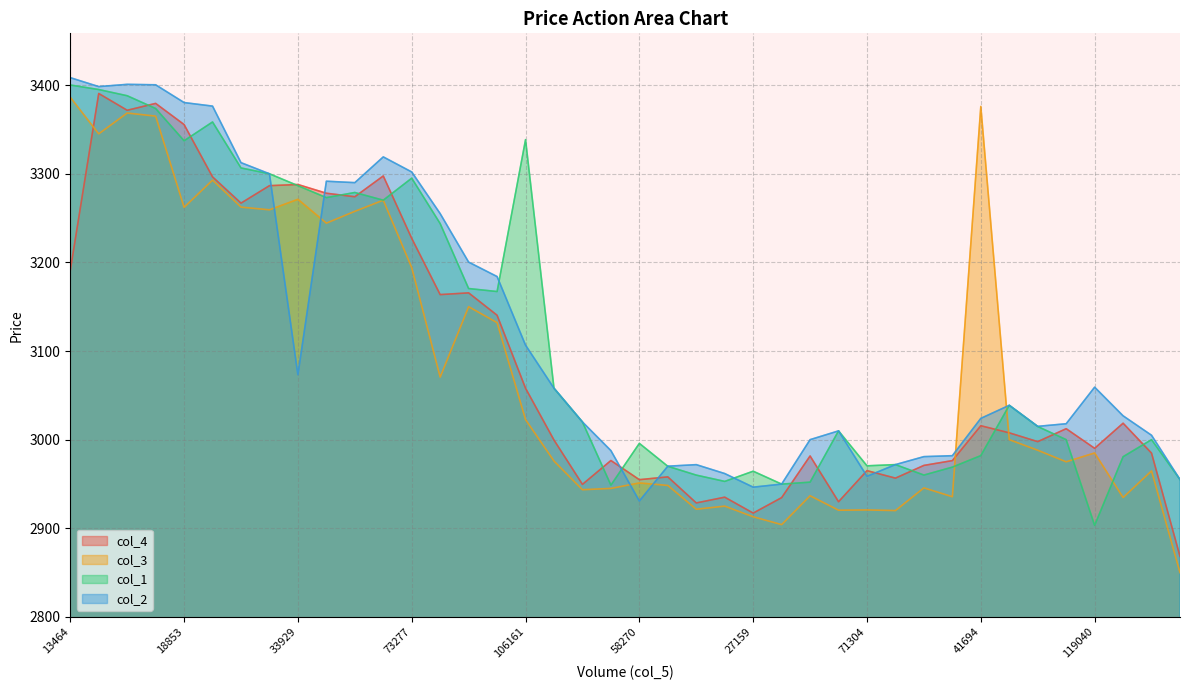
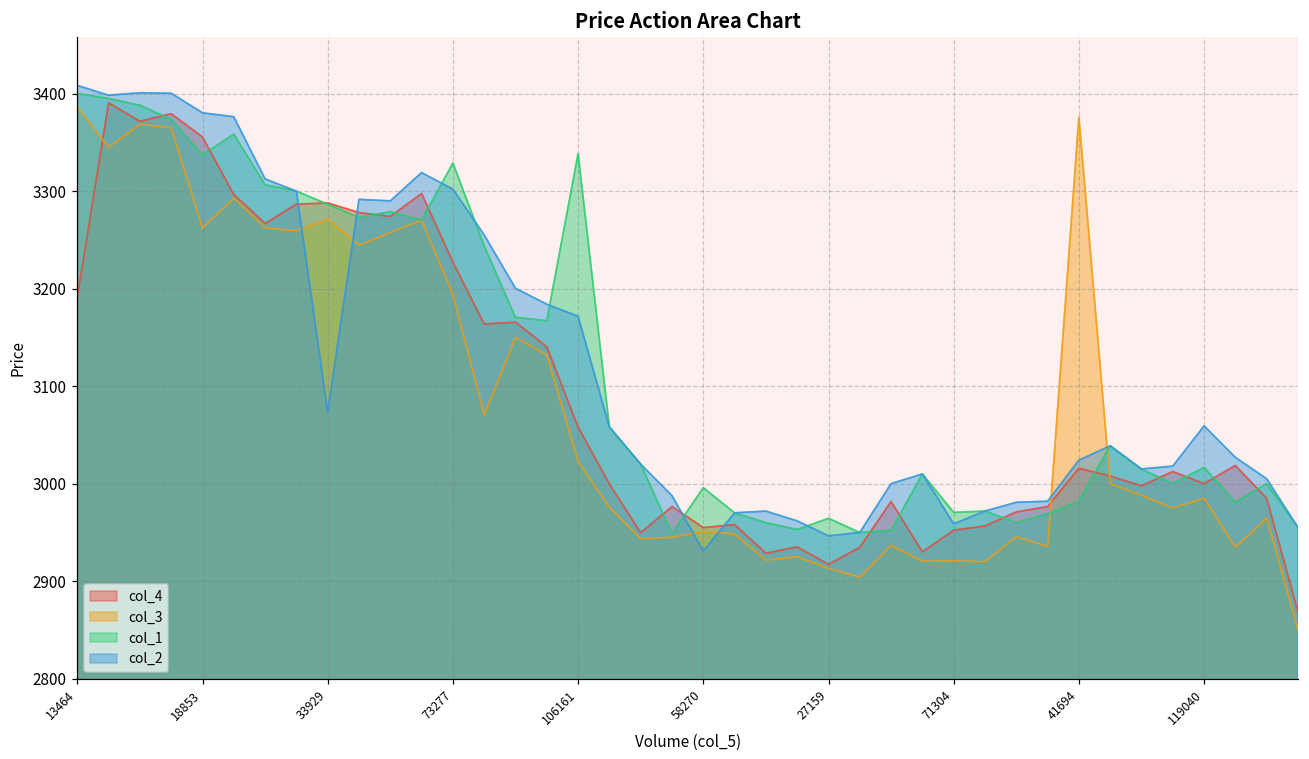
col_1, 73277: 3300 -> 3330
col_2, 106161: 3110 -> 3170
col_4, 71304: 2970 -> 2950
col_4, 119040: 2990 -> 3000
col_1, 119040: 2900 -> 3020
